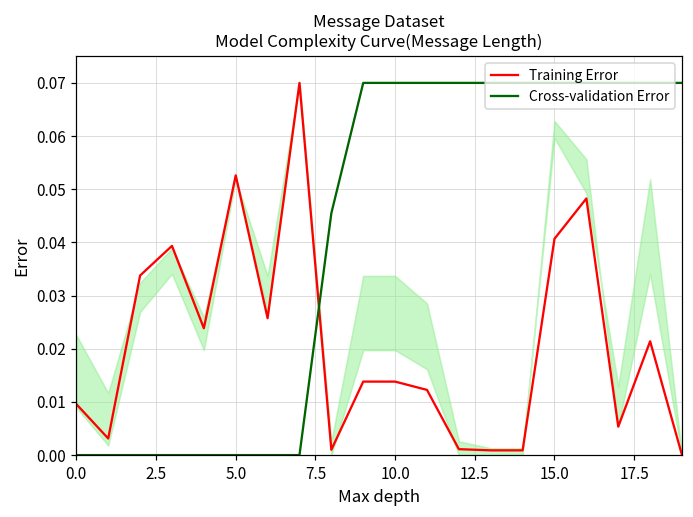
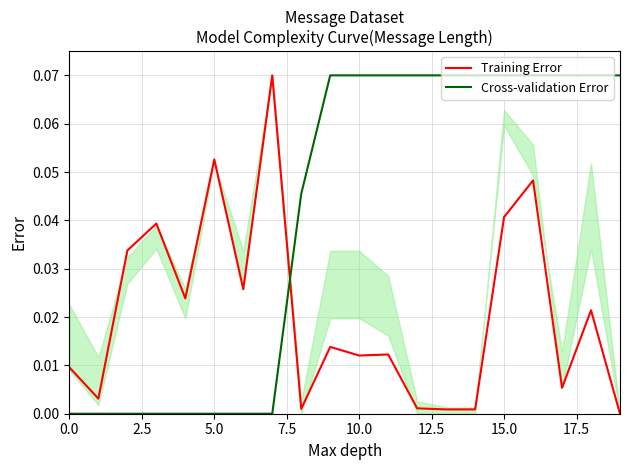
Training Error, 10.0: 0.014 -> 0.012
